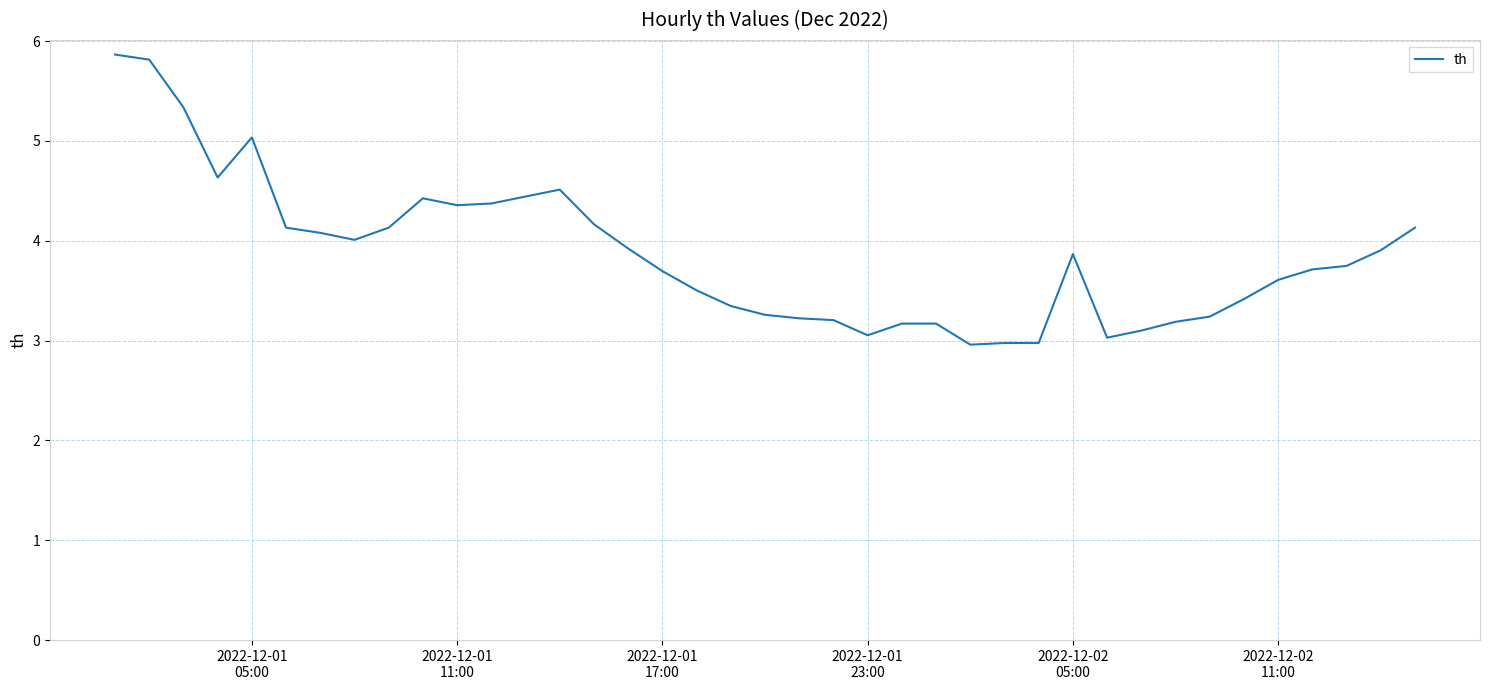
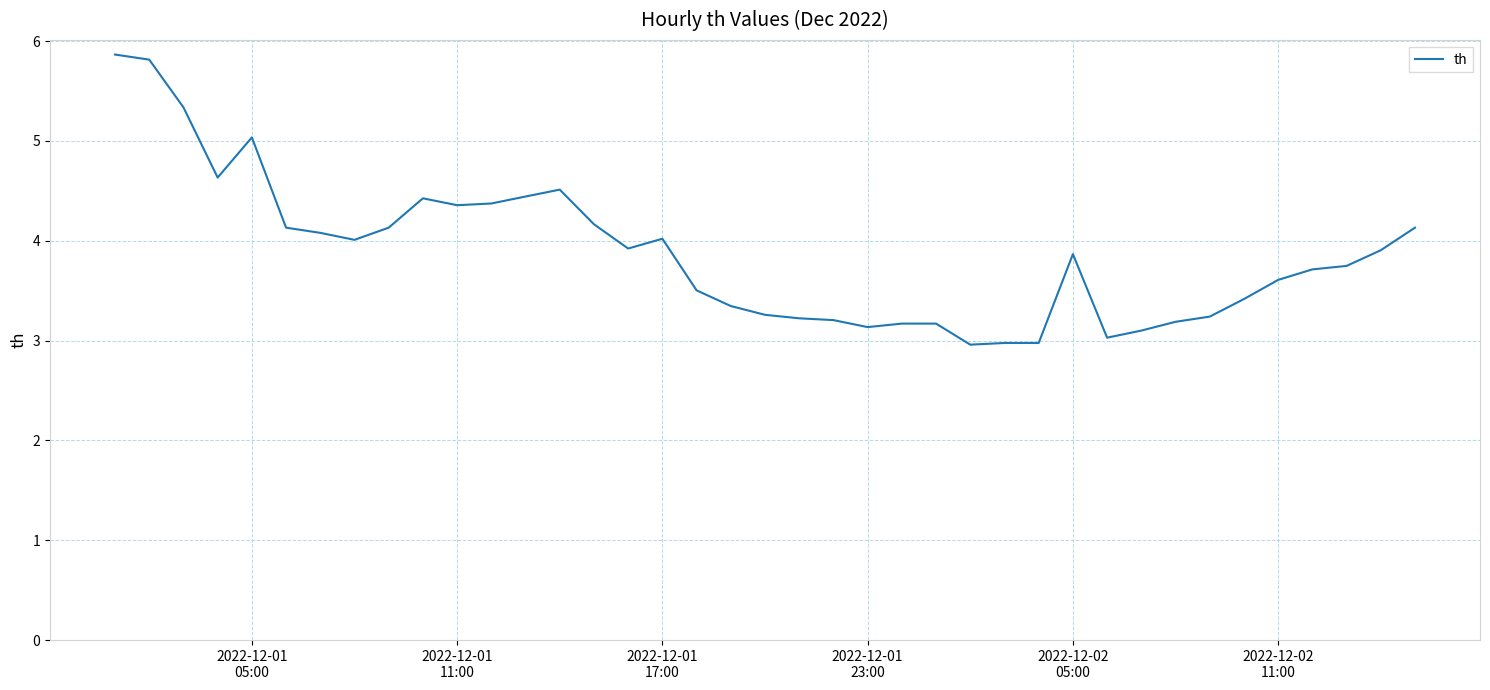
2022-12-01 17:00: 3.7 -> 4.0
2022-12-01 23:00: 3.05 -> 3.14
